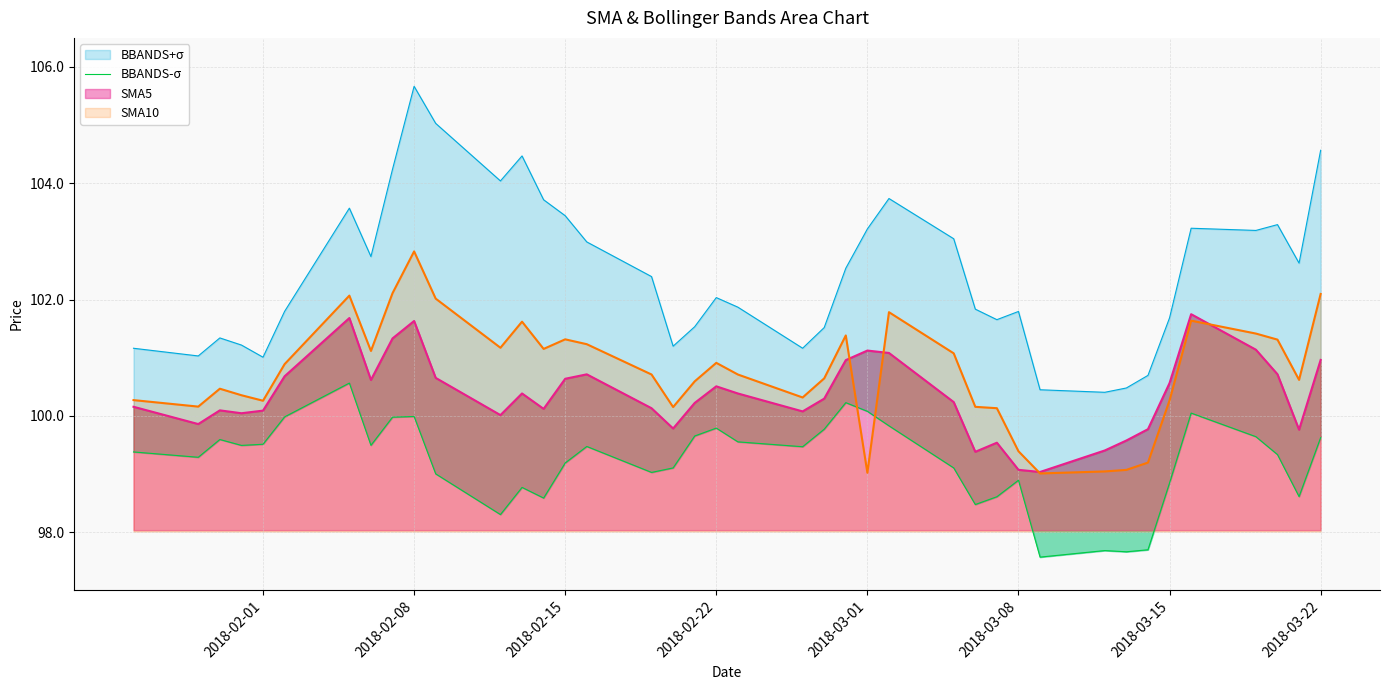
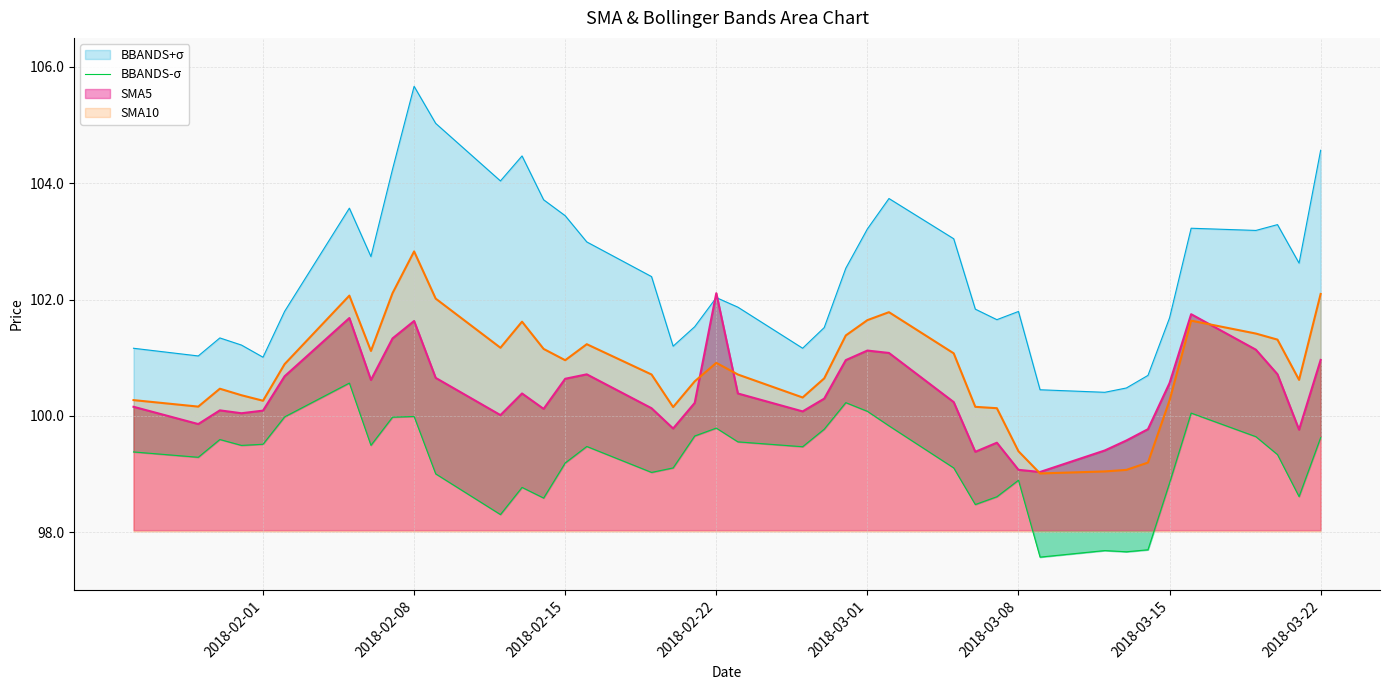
SMA10, 2018-02-15: 101.3 -> 101.0
SMA5, 2018-02-22: 100.5 -> 102.1
SMA10, 2018-03-01: 99.0 -> 101.6
